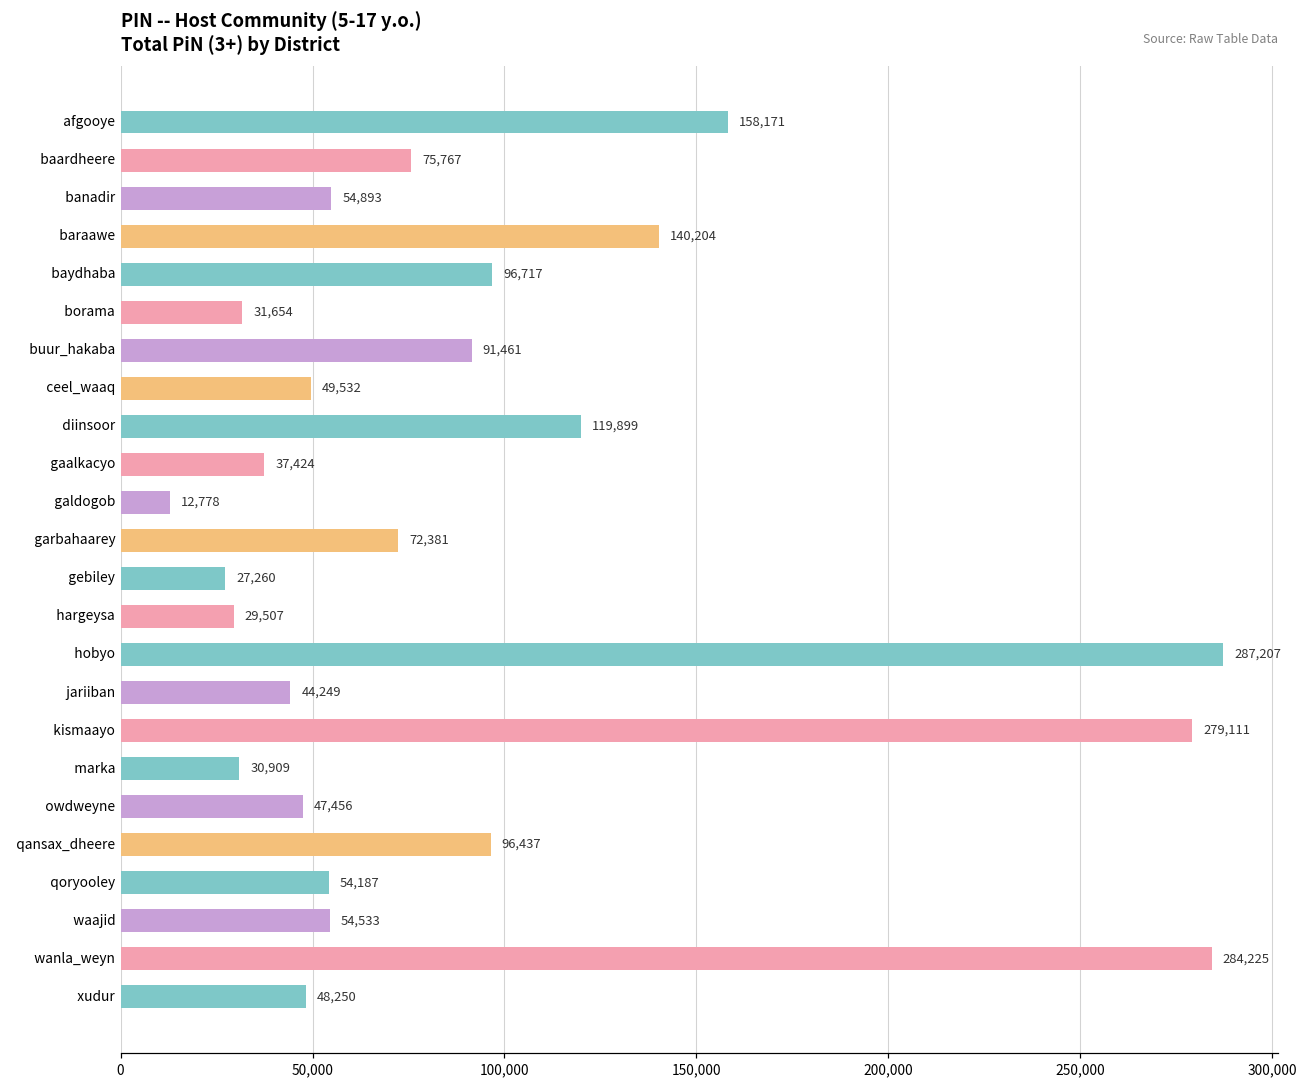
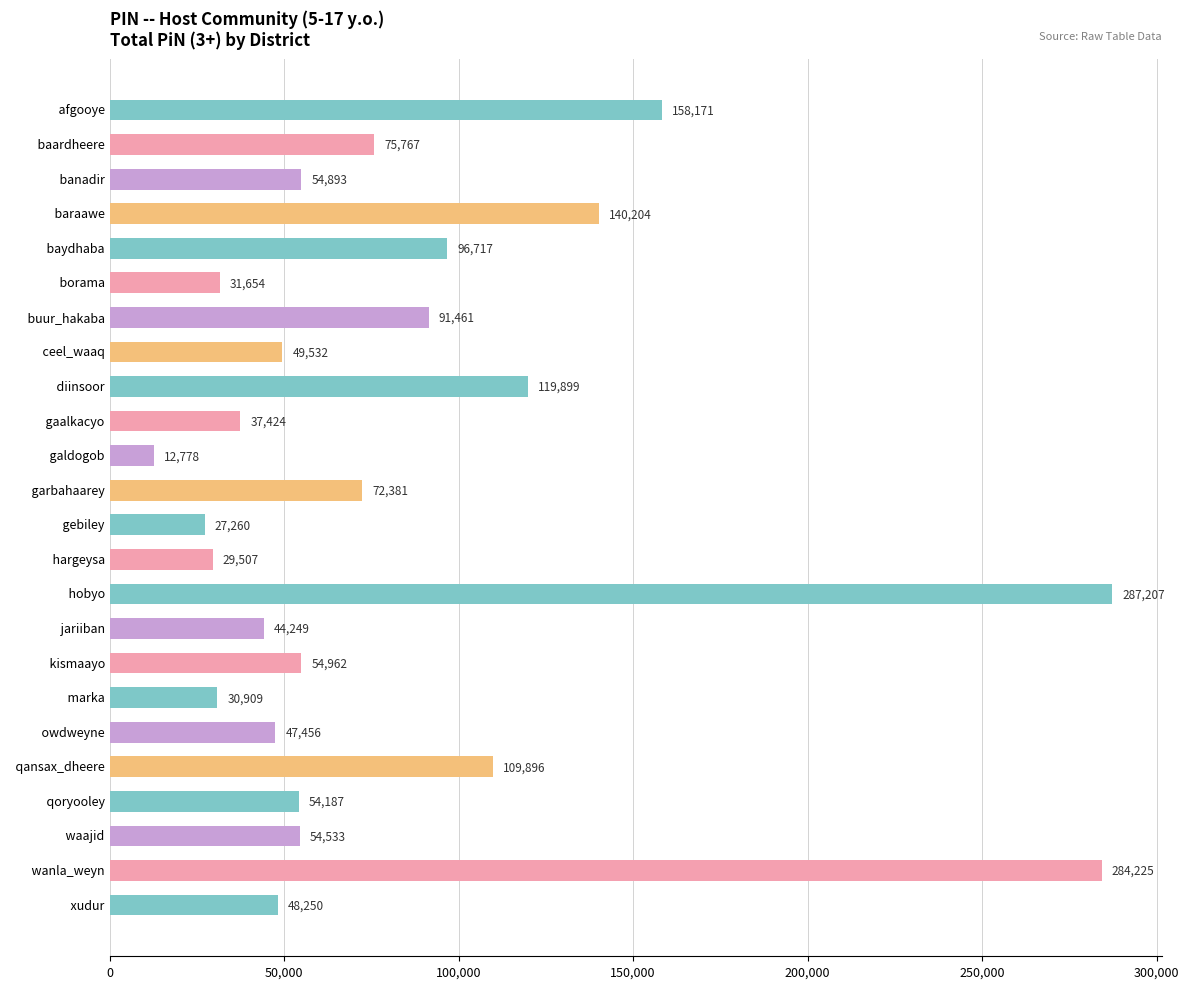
kismaayo: 279,111 -> 54,962
qansax_dheere: 96,437 -> 109,896
